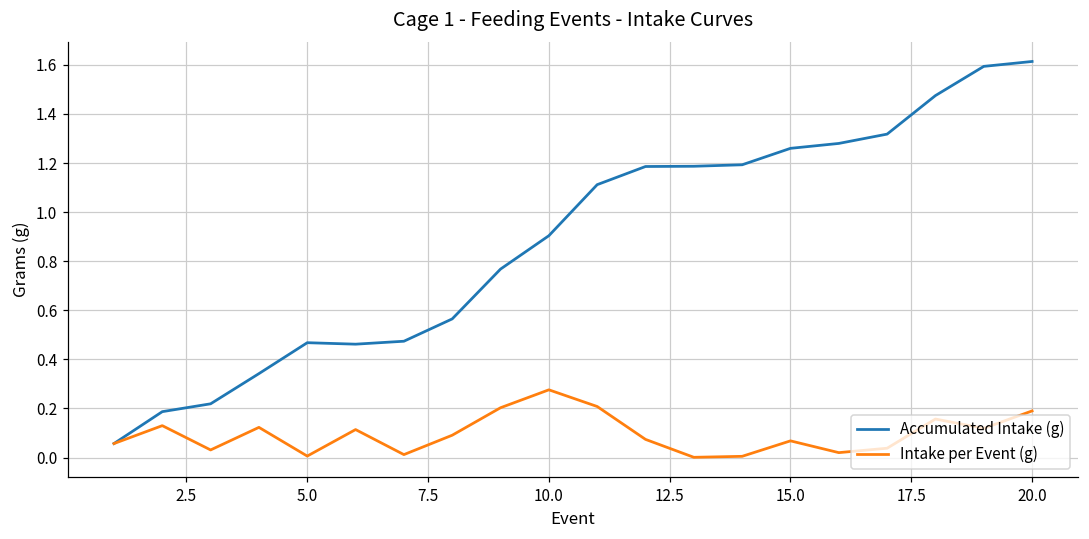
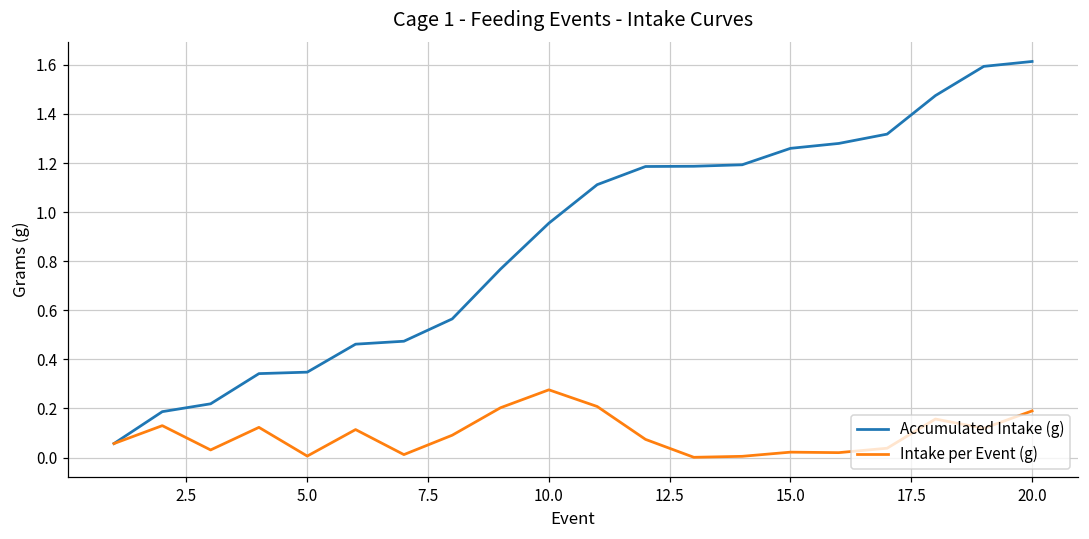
Accumulated Intake (g), 5.0: 0.47 -> 0.35
Accumulated Intake (g), 10.0: 0.90 -> 0.96
Intake per Event (g), 15.0: 0.07 -> 0.02
